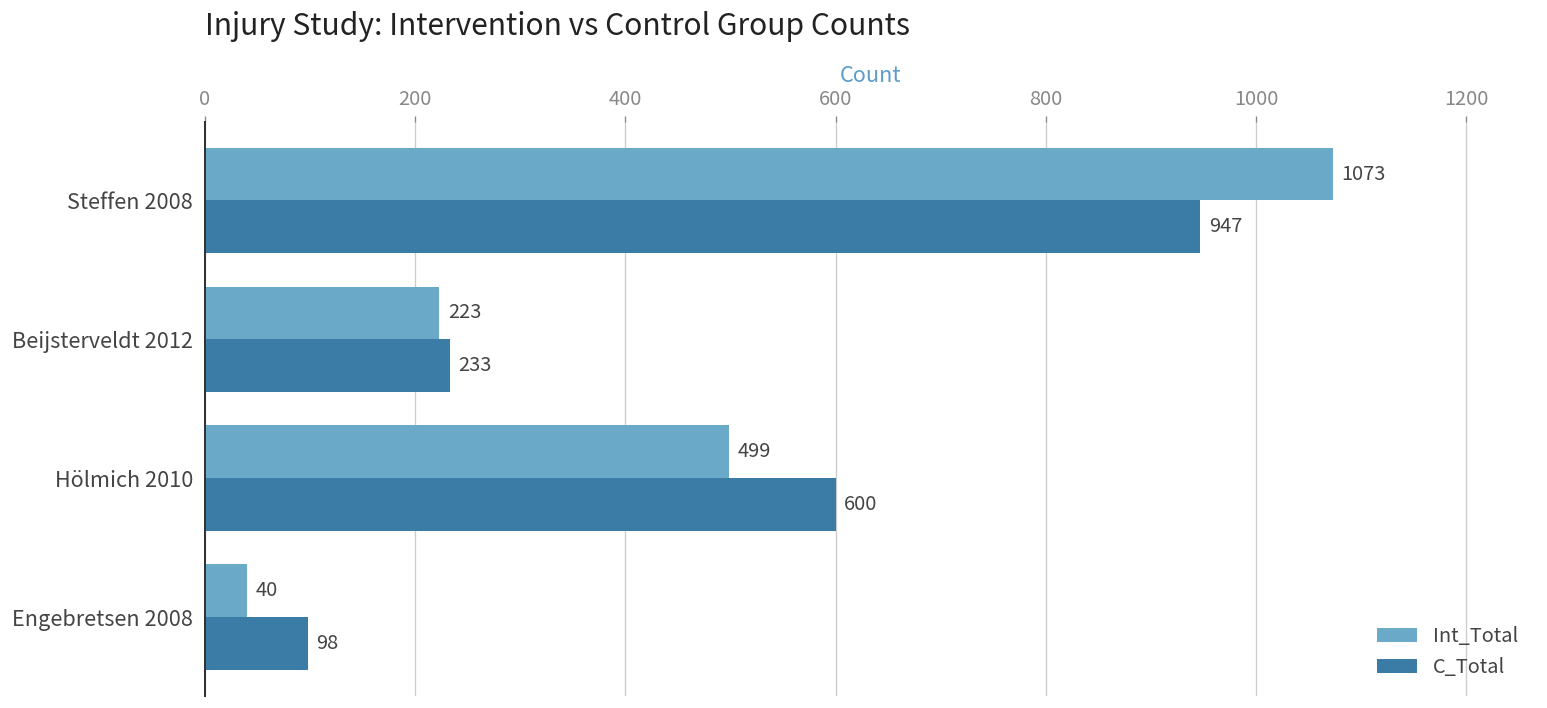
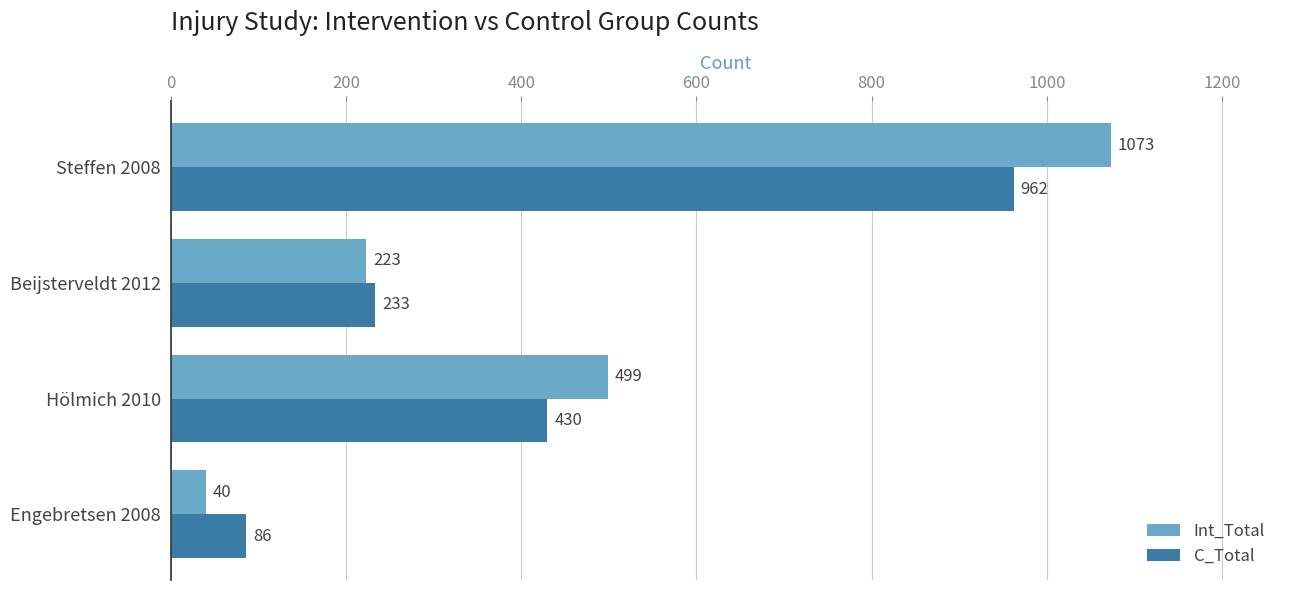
C_Total, Steffen 2008: 947 -> 962
C_Total, Hölmich 2010: 600 -> 430
C_Total, Engebretsen 2008: 98 -> 86
